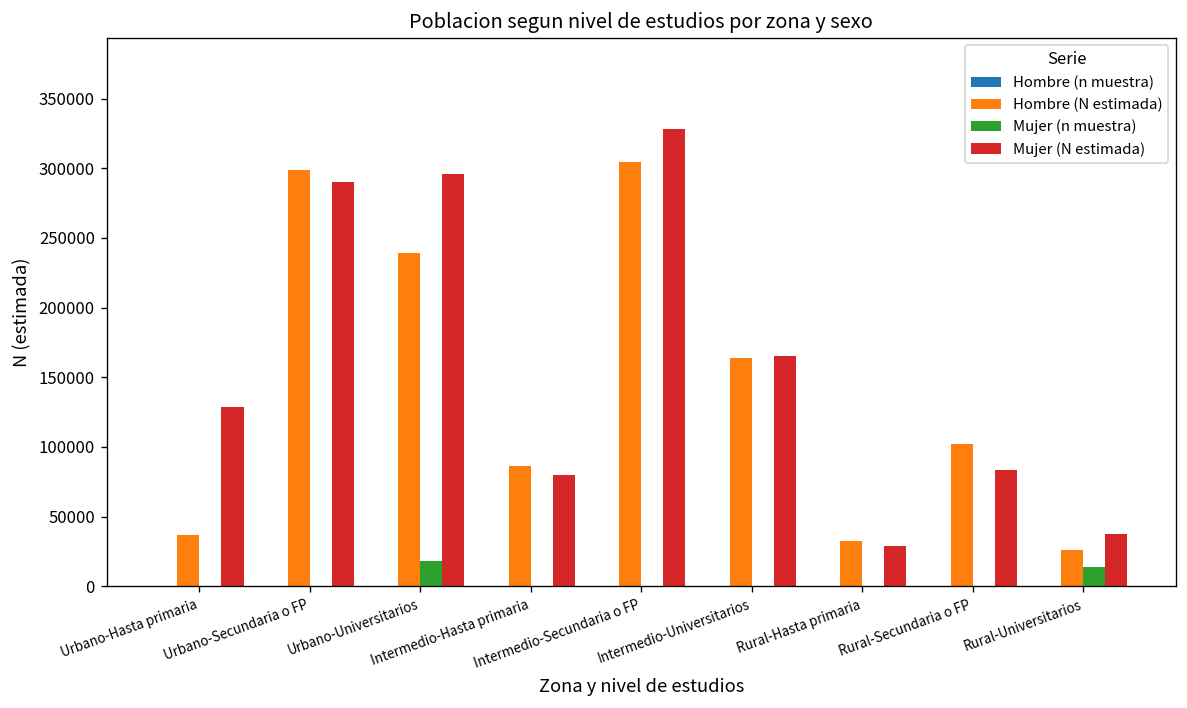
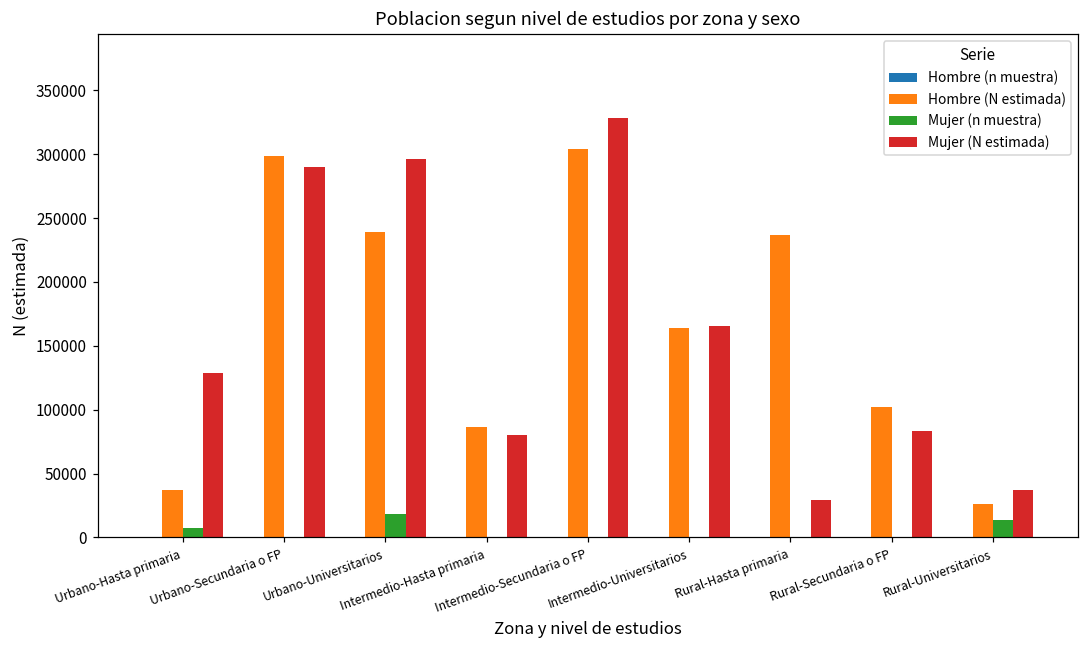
Mujer (n muestra), Urbano-Hasta primaria: 0 -> 7000
Hombre (N estimada), Rural-Hasta primaria: 32000 -> 237000
